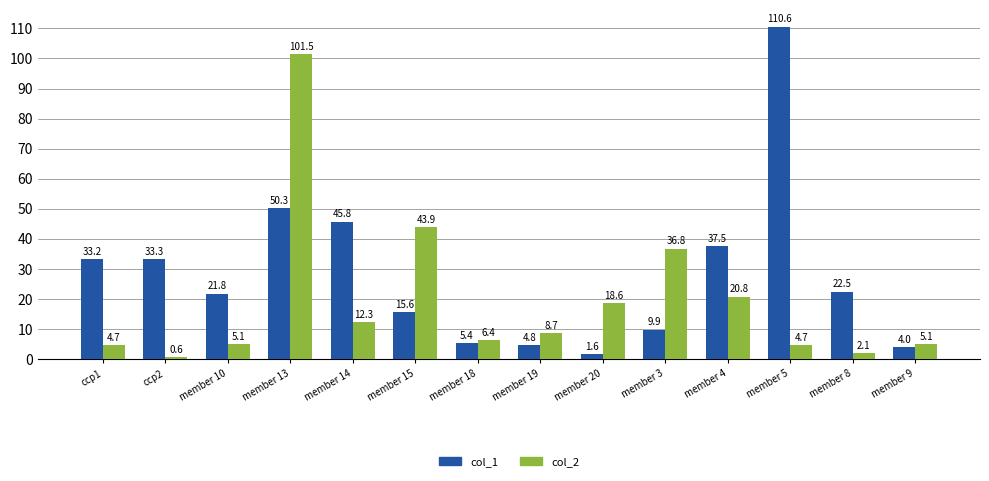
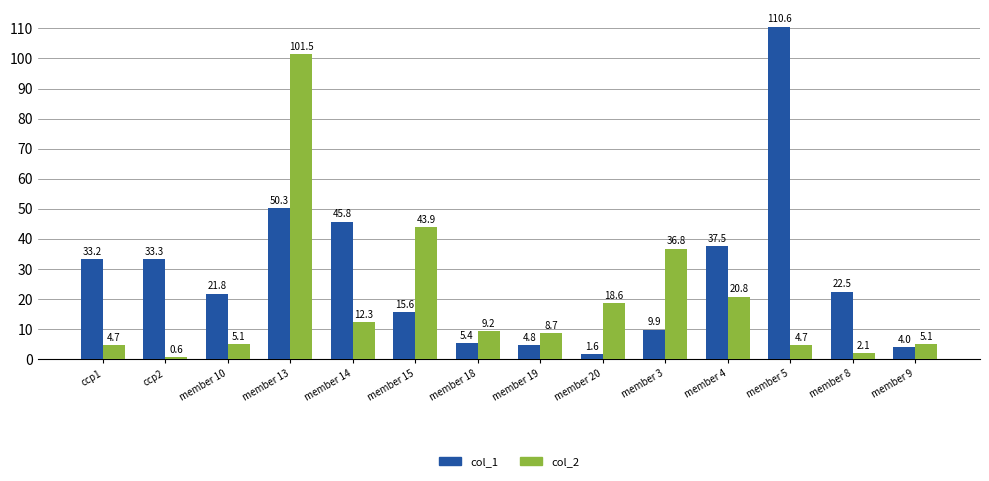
col_2, member 18: 6.4 -> 9.2
